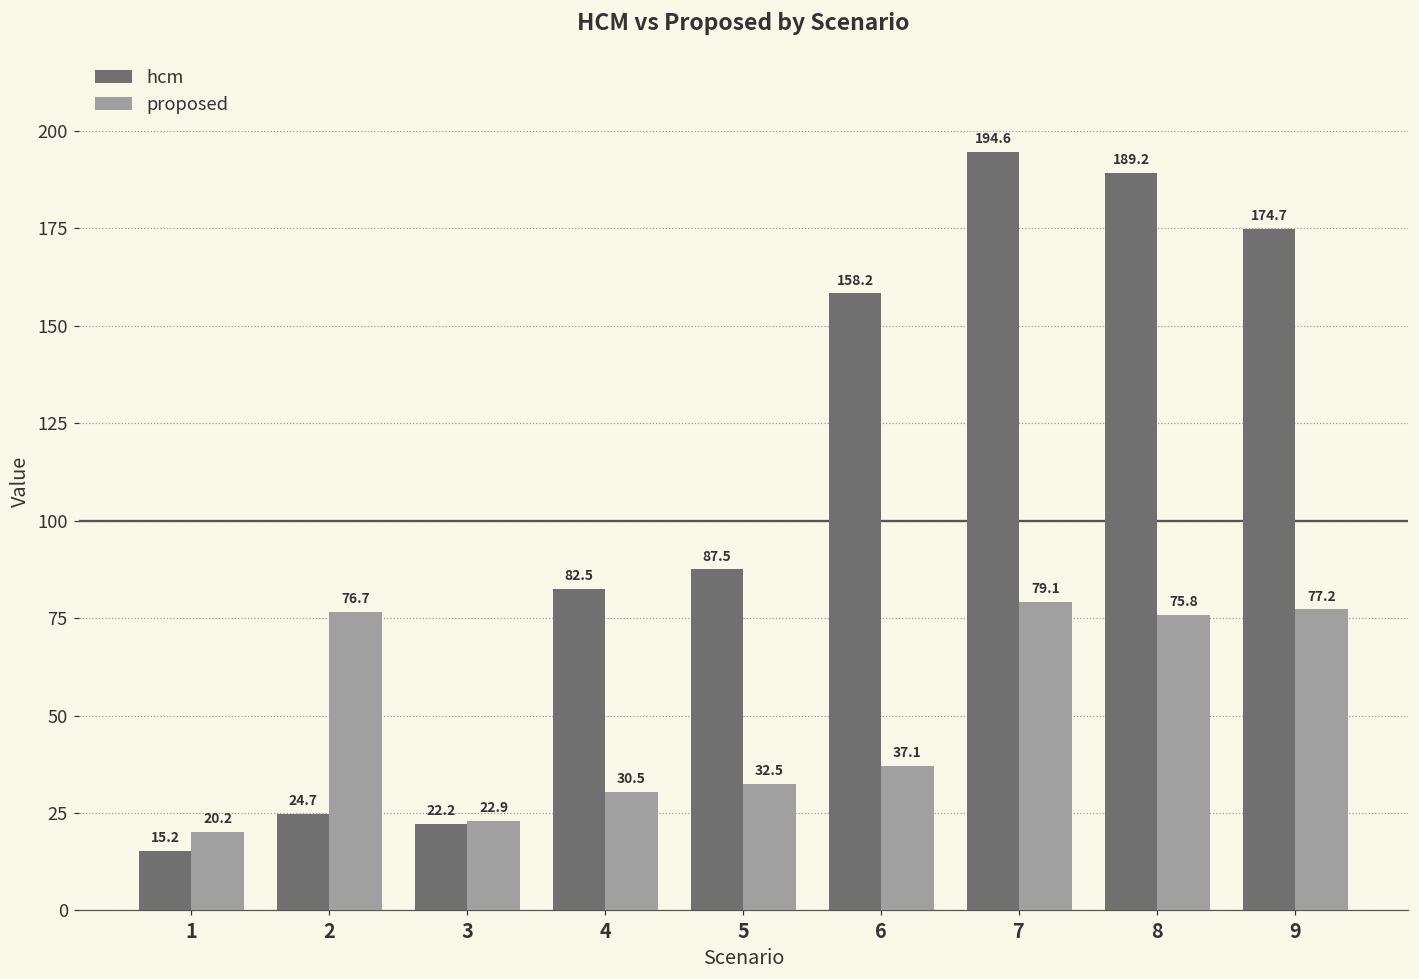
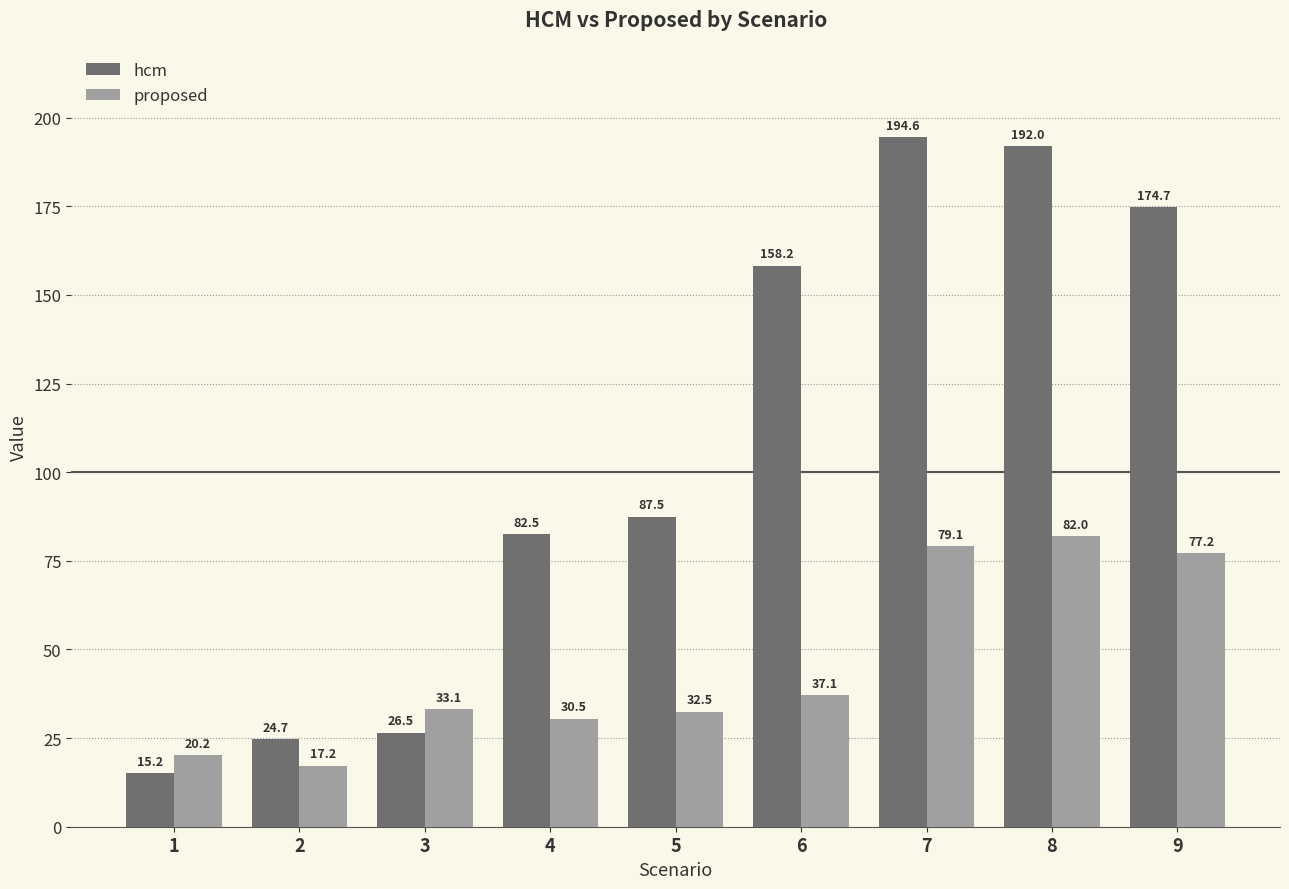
proposed, 2: 76.7 -> 17.2
hcm, 3: 22.2 -> 26.5
proposed, 3: 22.9 -> 33.1
hcm, 8: 189.2 -> 192.0
proposed, 8: 75.8 -> 82.0
